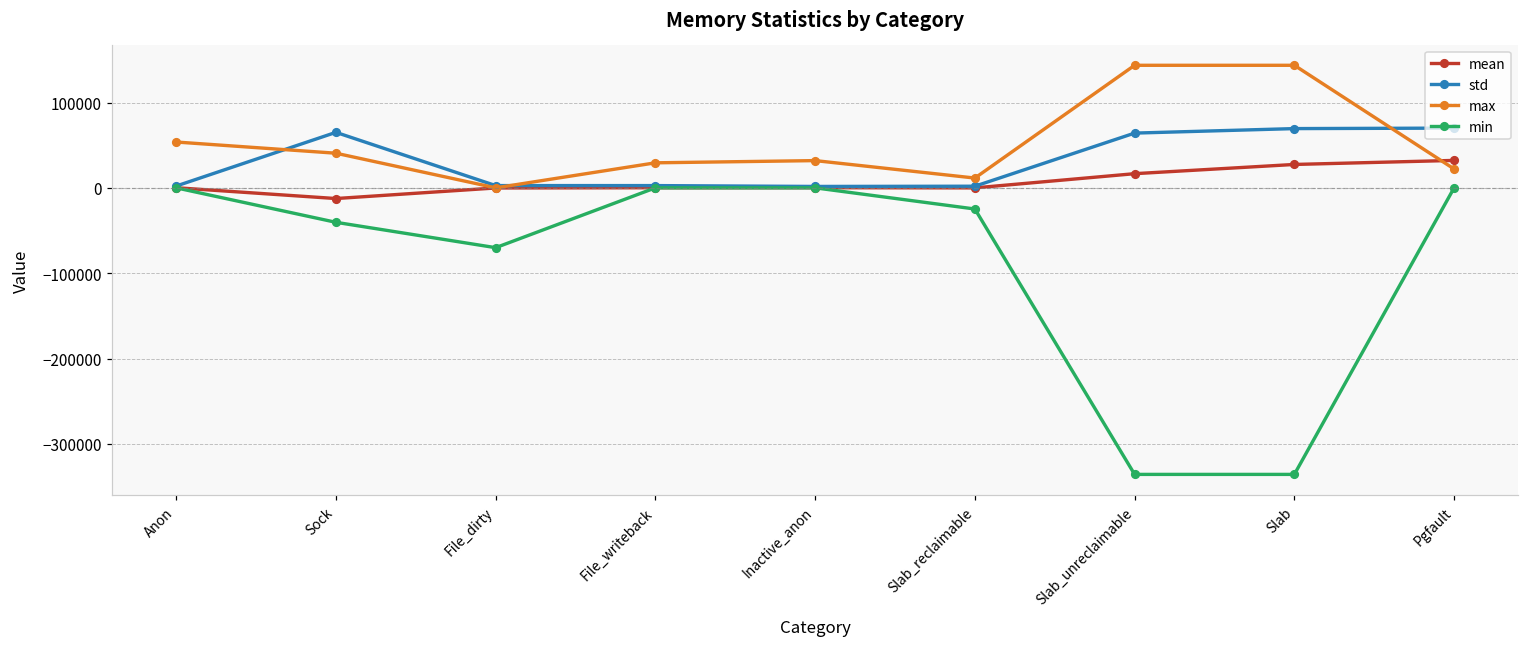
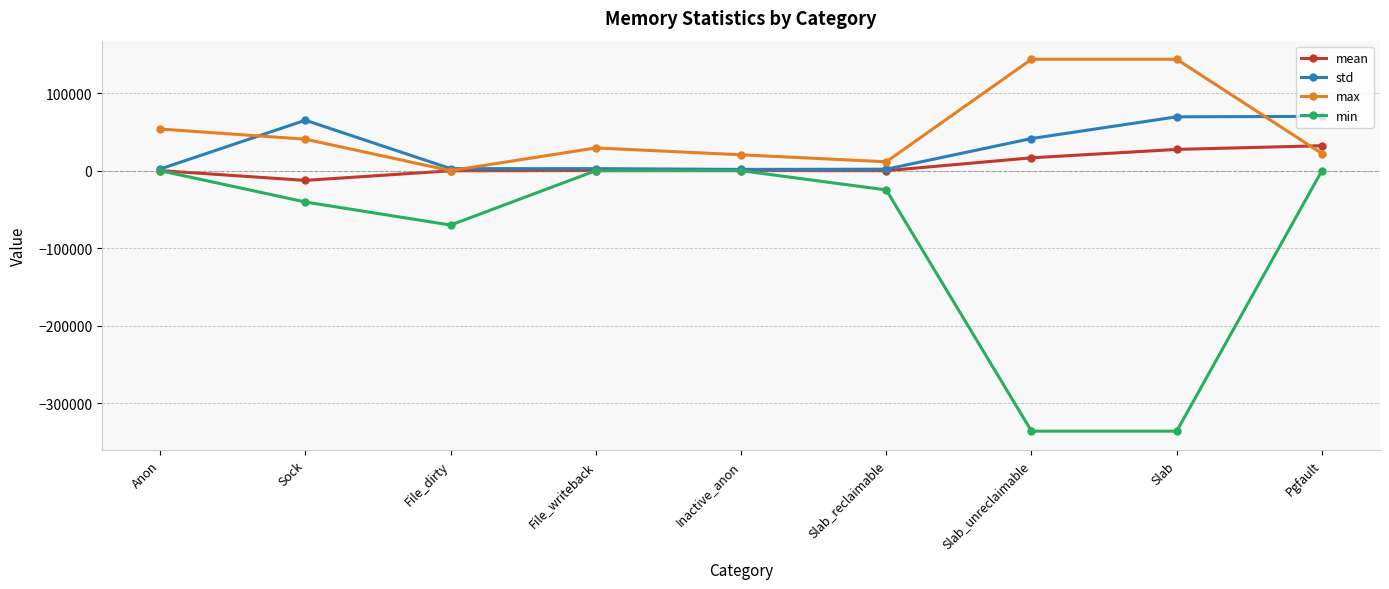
max, Inactive_anon: 30000 -> 20000
std, Slab_unreclaimable: 60000 -> 40000
